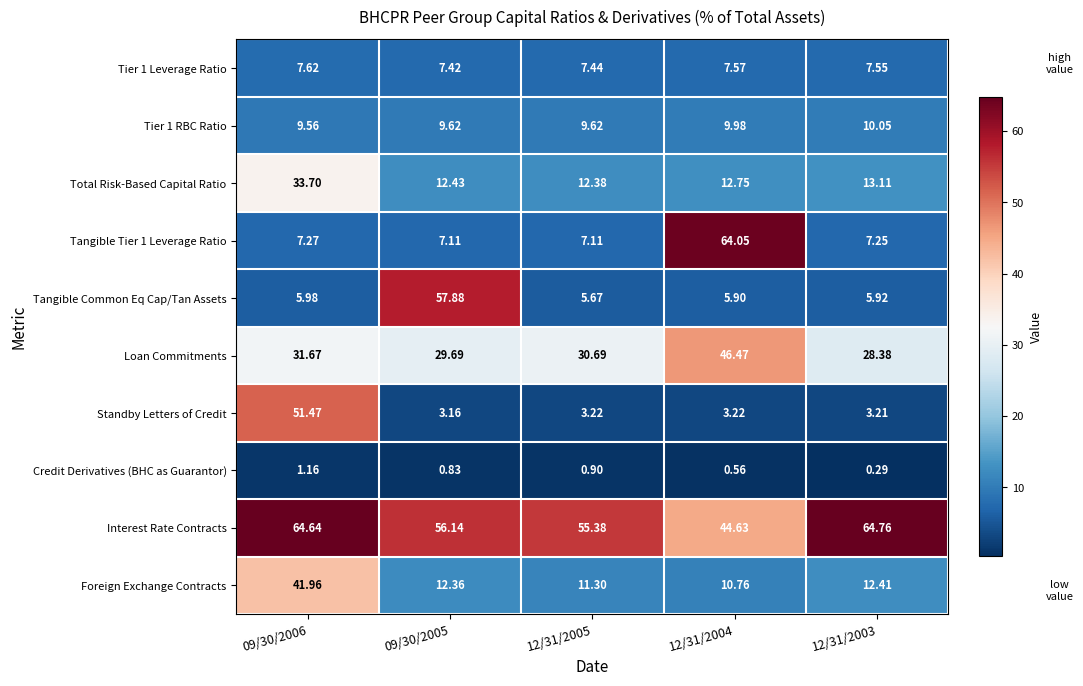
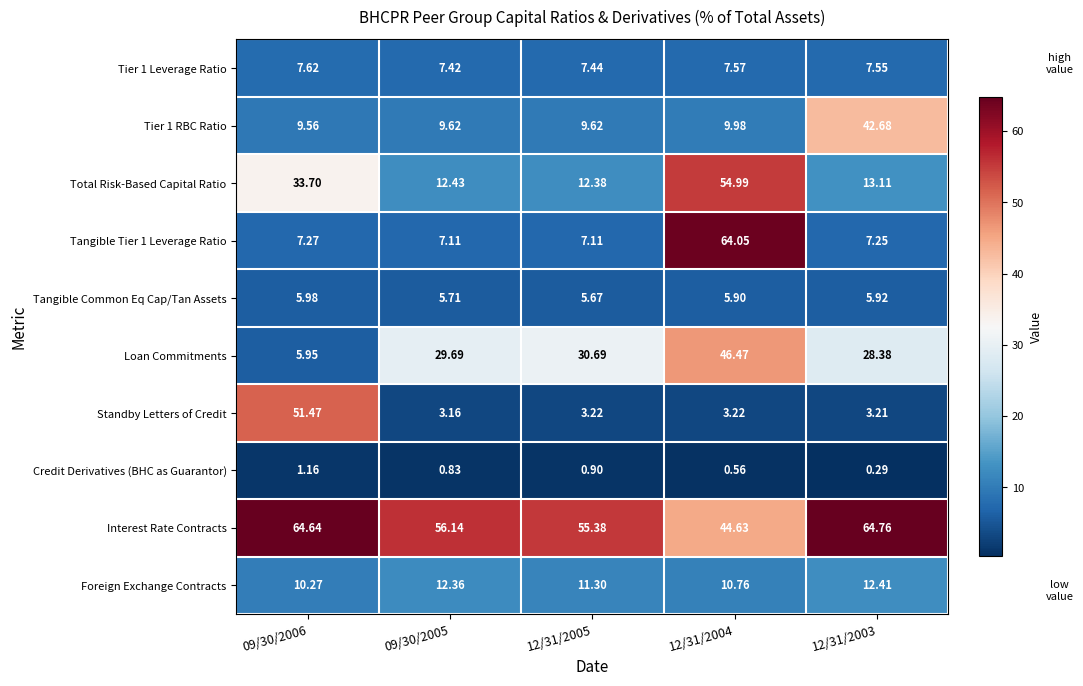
Tier 1 RBC Ratio, 12/31/2003: 10.05 -> 42.68
Total Risk-Based Capital Ratio, 12/31/2004: 12.75 -> 54.99
Tangible Common Eq Cap/Tan Assets, 09/30/2005: 57.88 -> 5.71
Loan Commitments, 09/30/2006: 31.67 -> 5.95
Foreign Exchange Contracts, 09/30/2006: 41.96 -> 10.27
